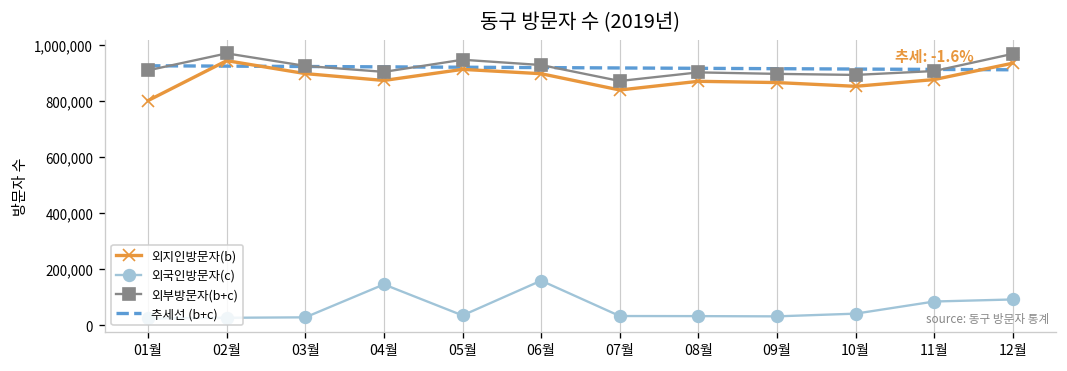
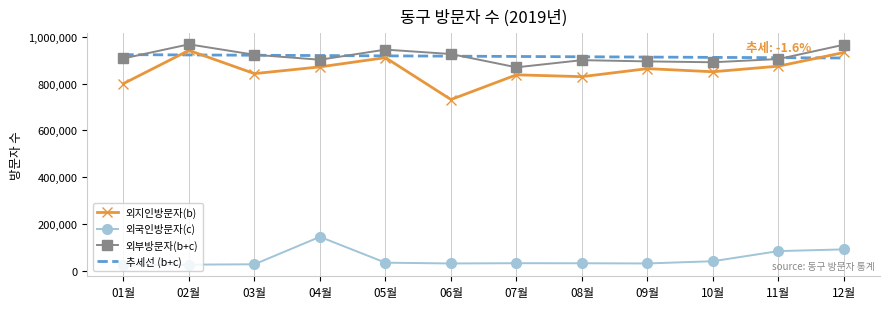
외지인방문자(b), 03월: 900,000 -> 840,000
외지인방문자(b), 06월: 900,000 -> 730,000
외국인방문자(c), 06월: 160,000 -> 30,000
외지인방문자(b), 08월: 870,000 -> 830,000
